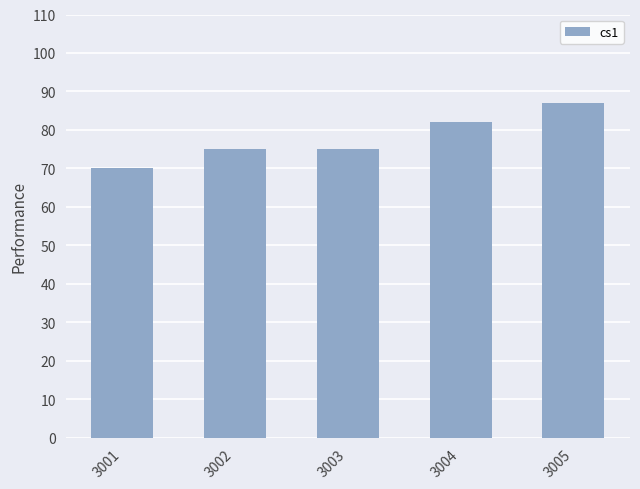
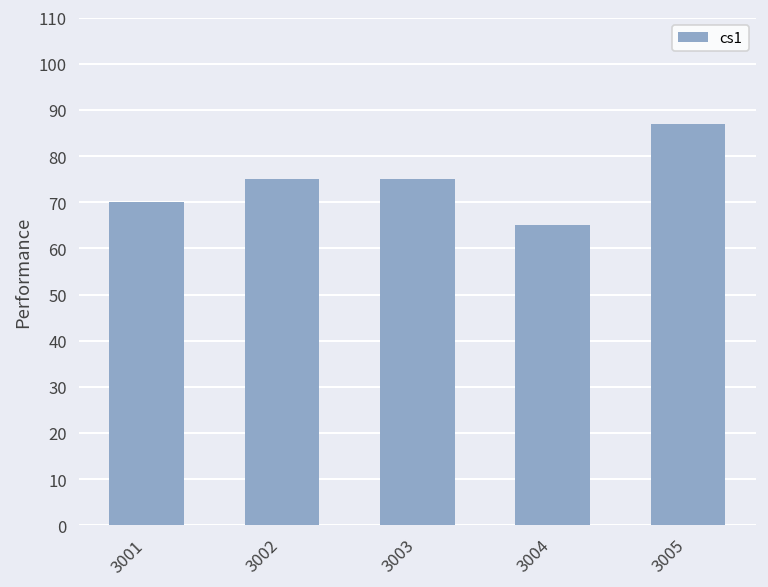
3004: 82 -> 65
